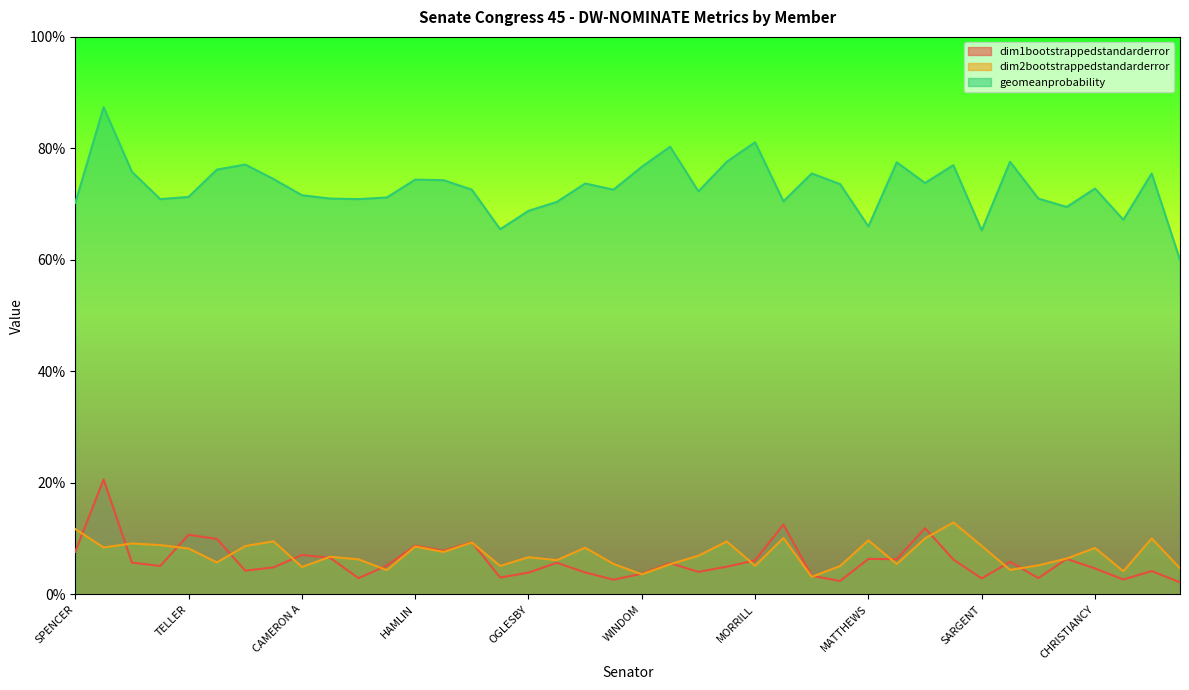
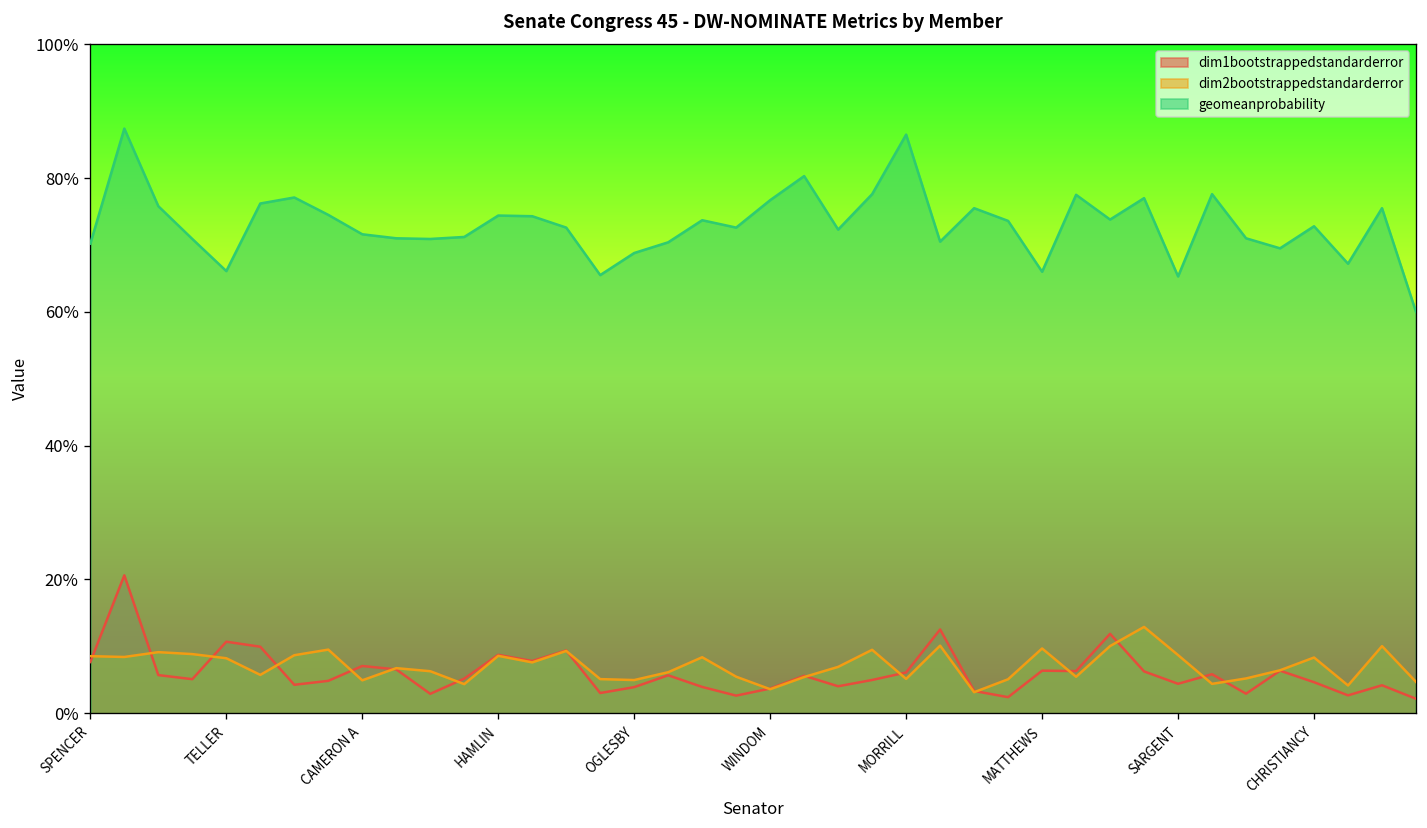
dim2bootstrappedstandarderror, SPENCER: 12% -> 9%
geomeanprobability, TELLER: 71% -> 66%
dim2bootstrappedstandarderror, OGLESBY: 7% -> 5%
geomeanprobability, MORRILL: 81% -> 87%
dim1bootstrappedstandarderror, SARGENT: 3% -> 4%
